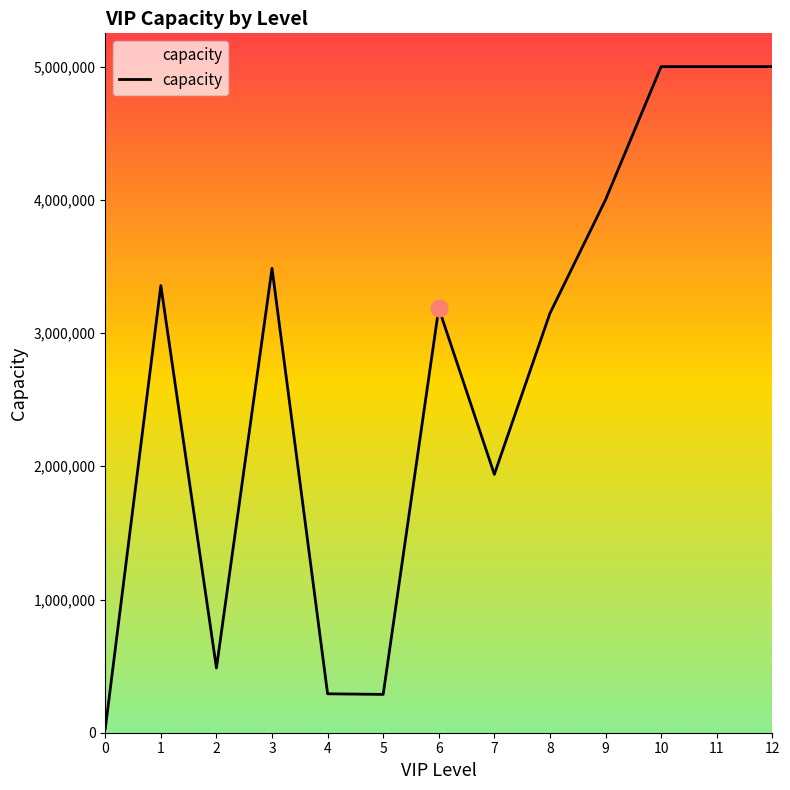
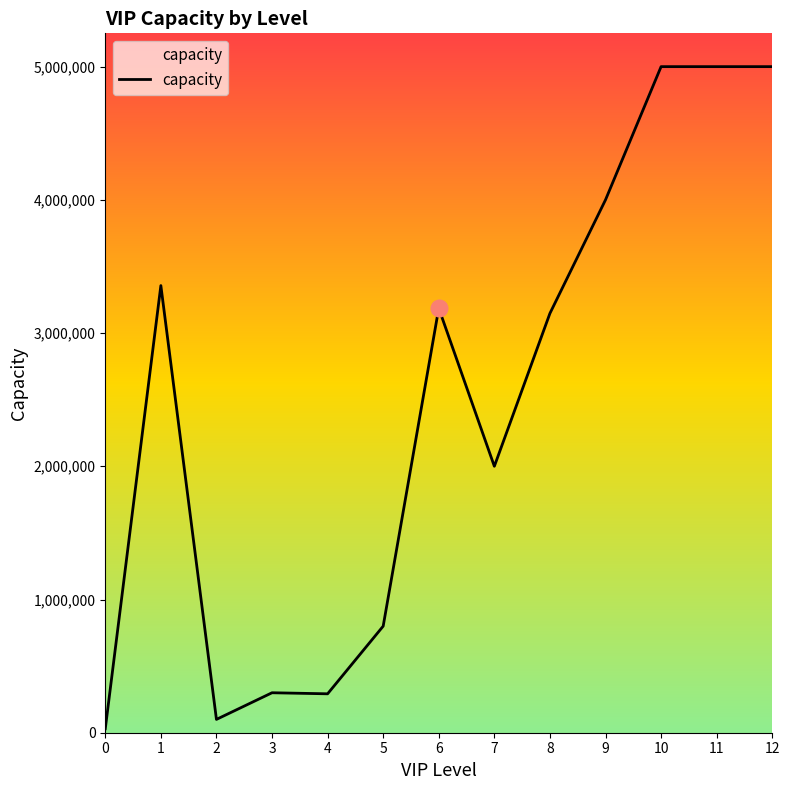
capacity, 2: 490,000 -> 100,000
capacity, 3: 3,490,000 -> 300,000
capacity, 5: 290,000 -> 800,000
capacity, 7: 1,940,000 -> 2,000,000
